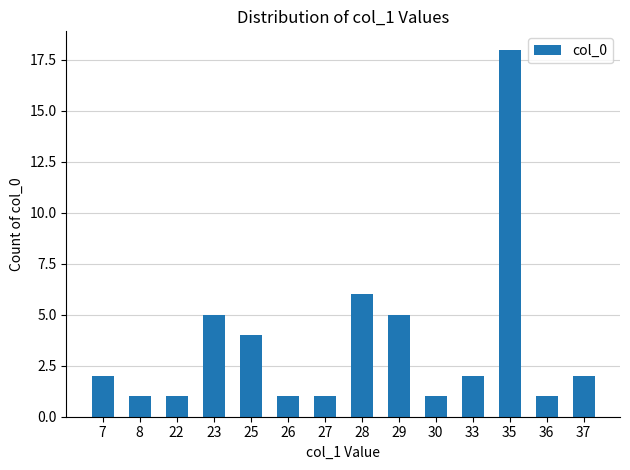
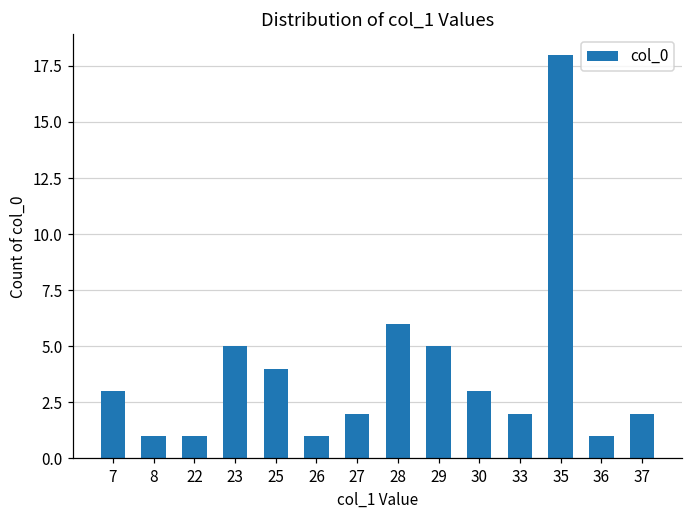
7: 2 -> 3
27: 1 -> 2
30: 1 -> 3
